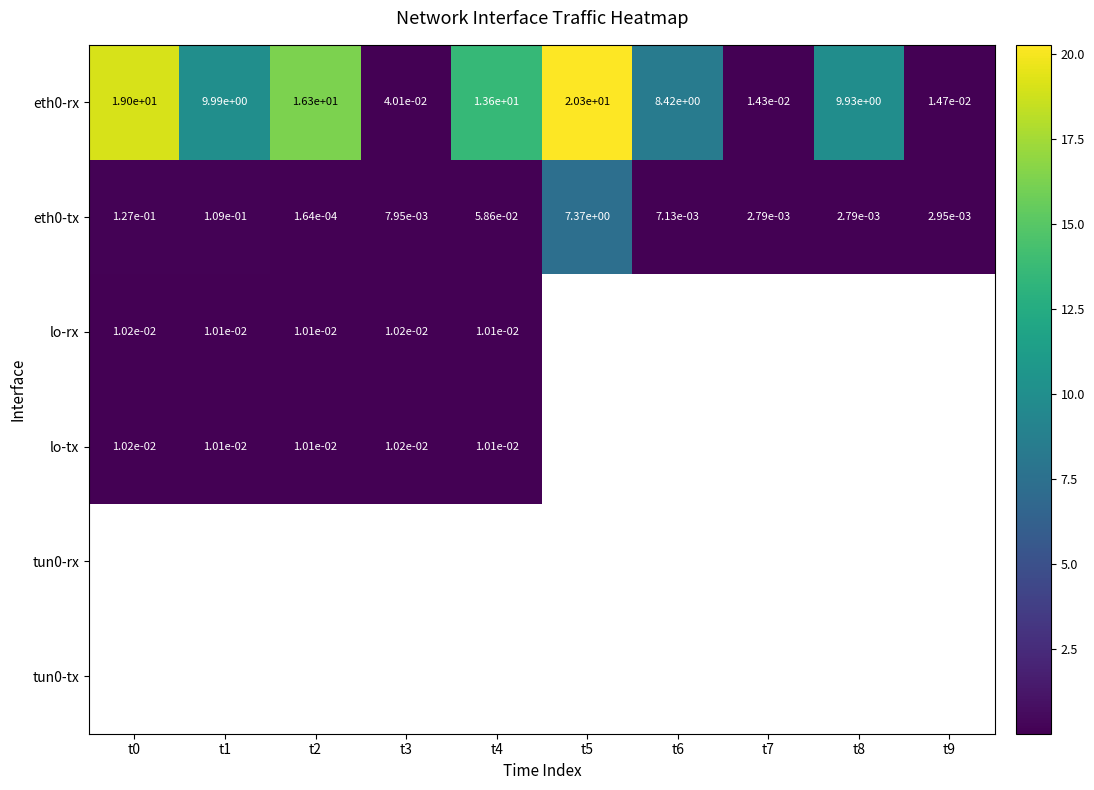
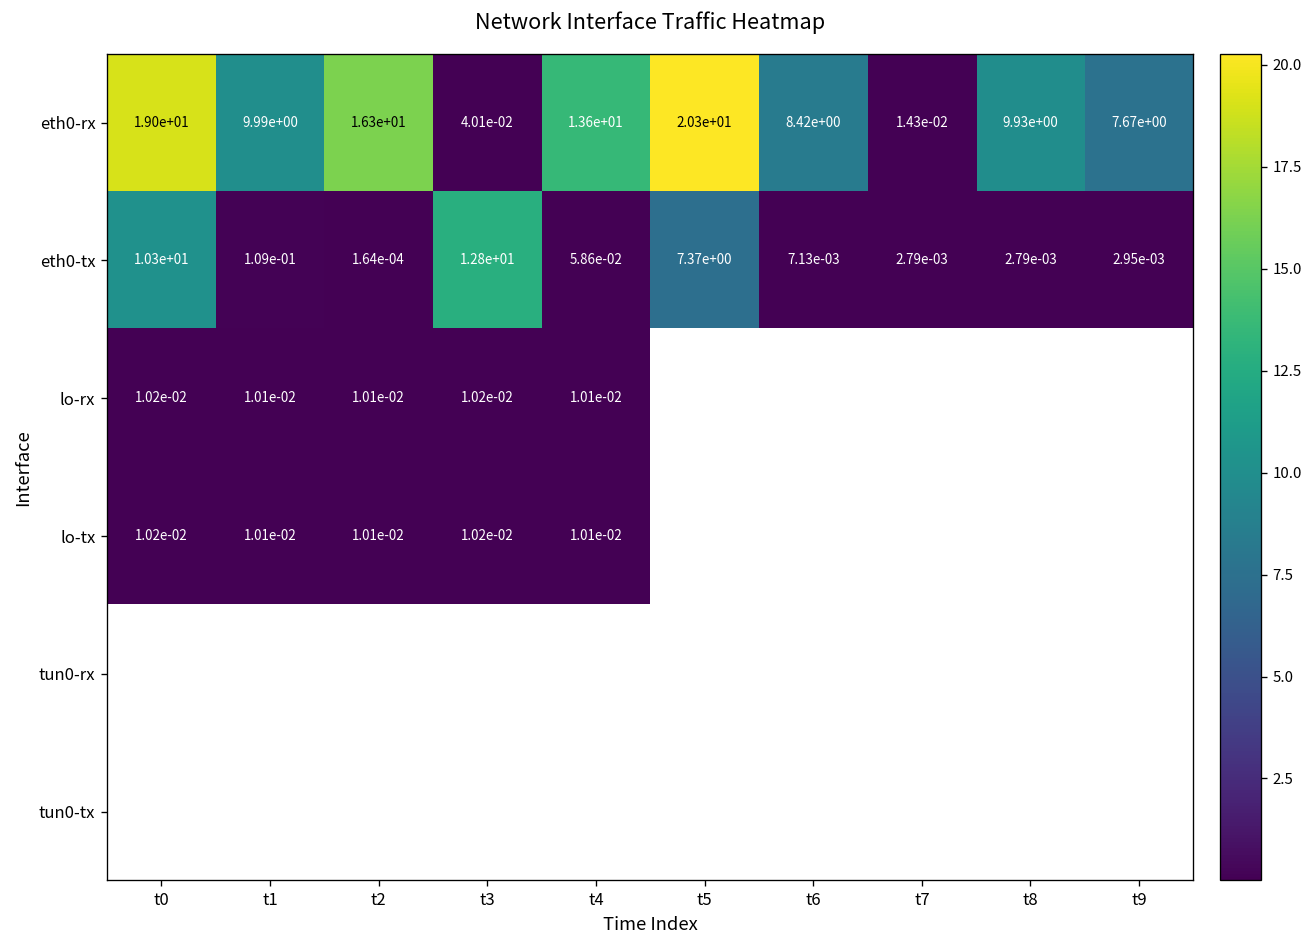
eth0-rx, t9: 1.47e-02 -> 7.67e+00
eth0-tx, t0: 1.27e-01 -> 1.03e+01
eth0-tx, t3: 7.95e-03 -> 1.28e+01
